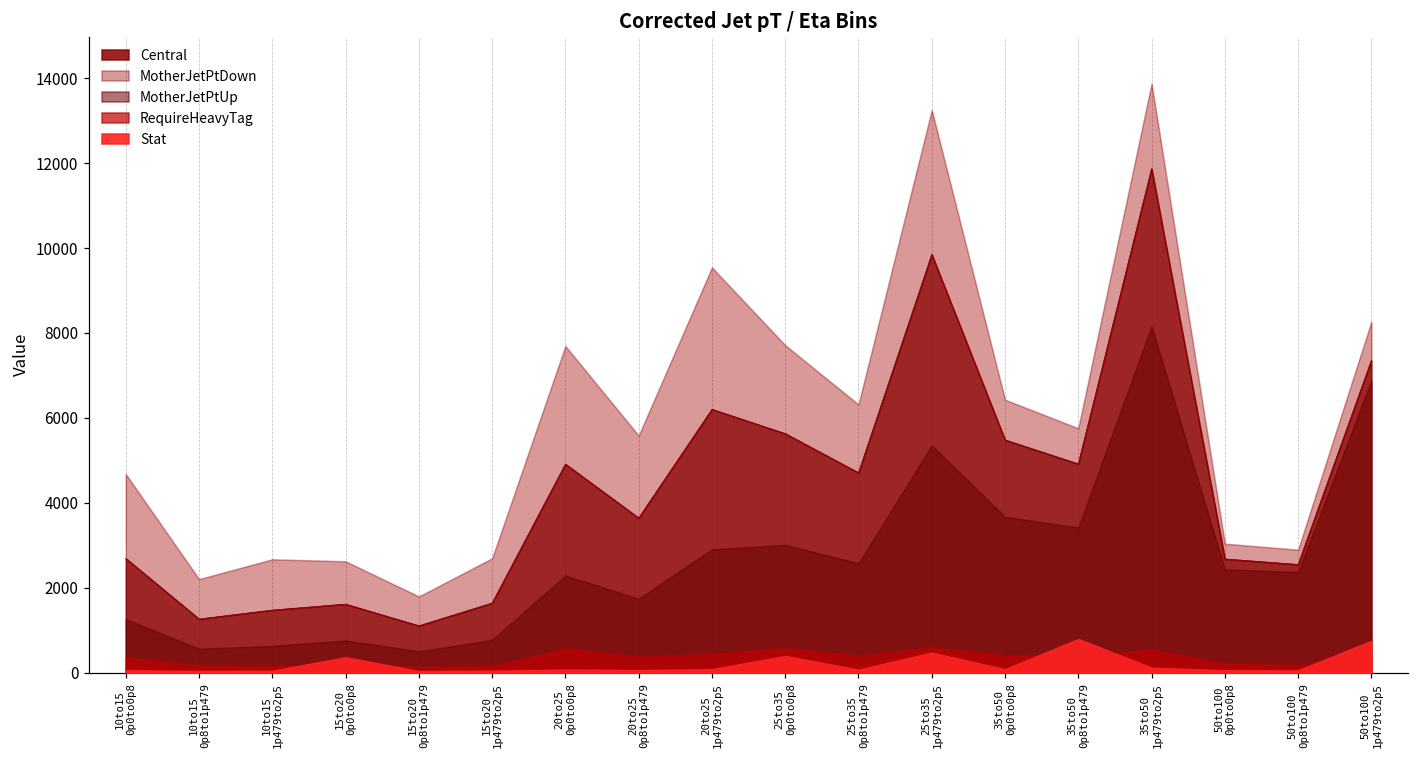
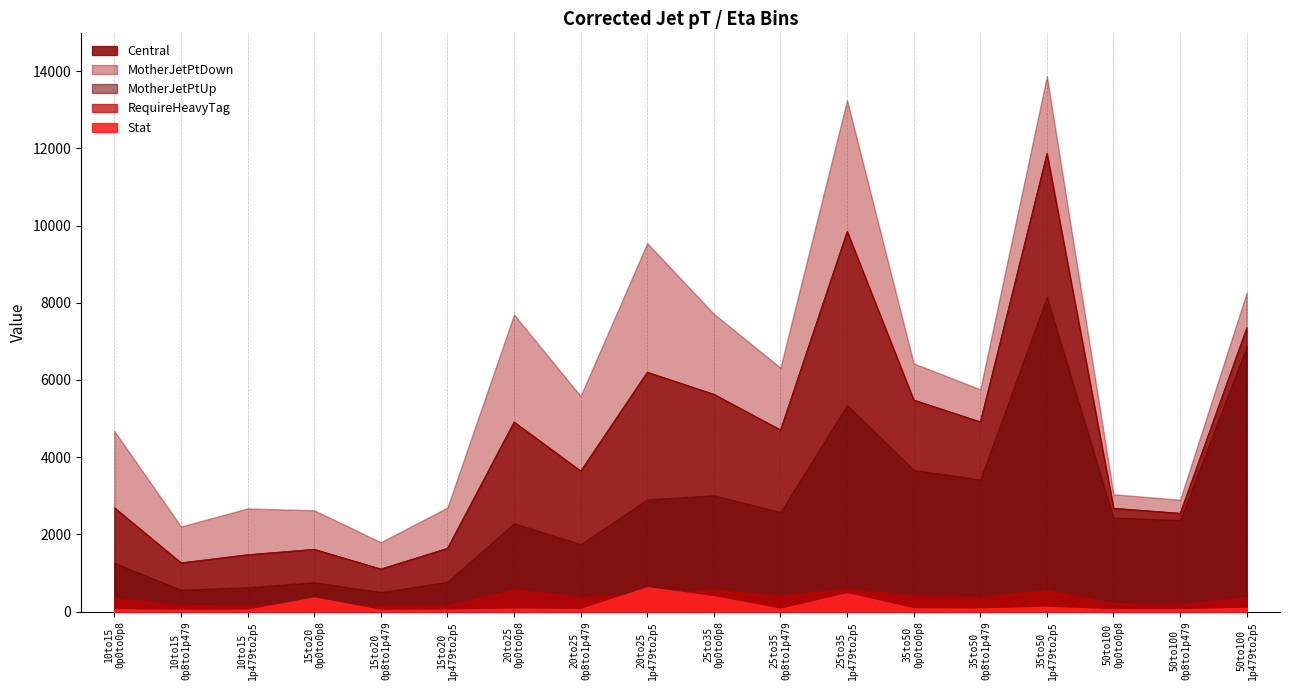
Stat, 20to25 1p479to2p5: 100 -> 600
Stat, 35to50 0p8to1p479: 800 -> 100
Stat, 50to100 1p479to2p5: 700 -> 100
